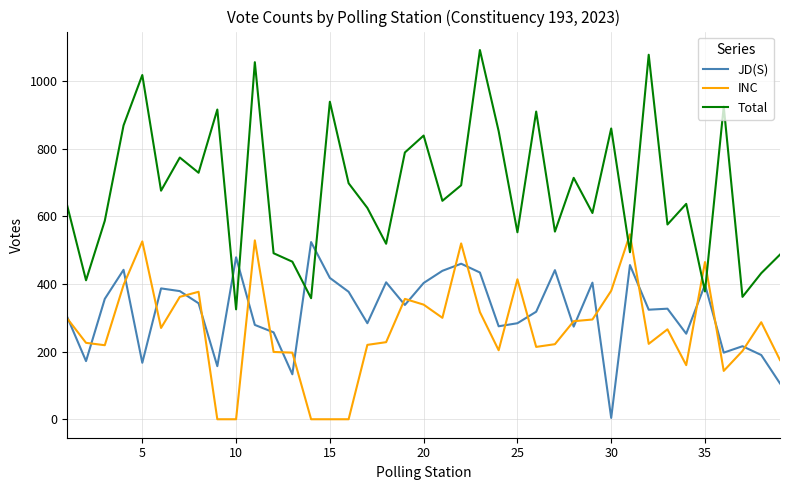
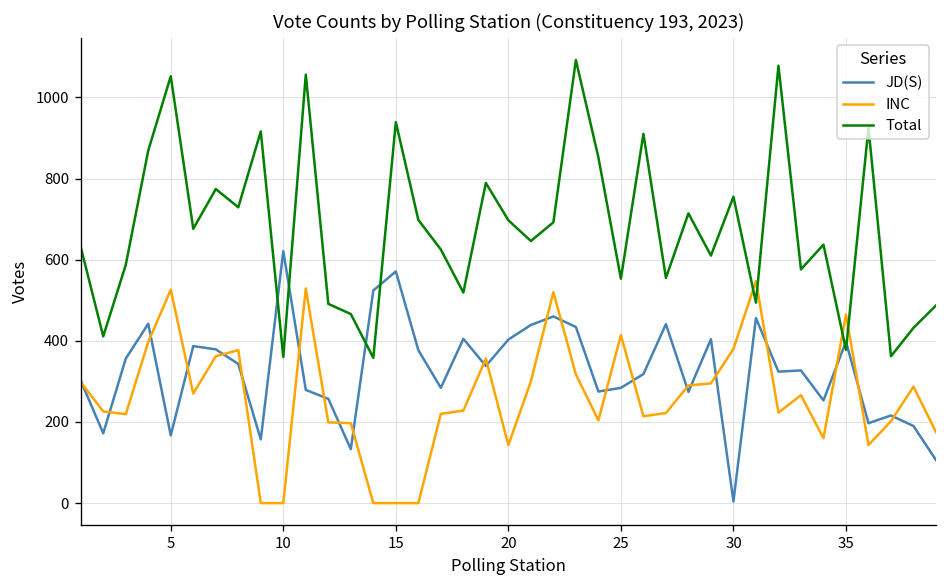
Total, 5: 1020 -> 1050
JD(S), 10: 480 -> 620
Total, 10: 330 -> 360
JD(S), 15: 420 -> 570
INC, 20: 340 -> 140
Total, 20: 840 -> 700
Total, 30: 860 -> 760
